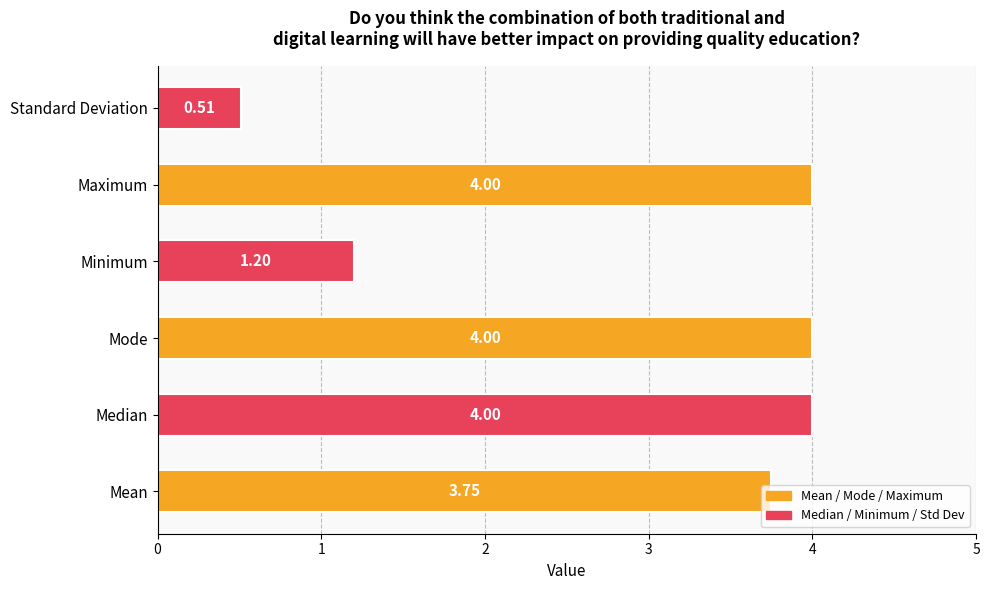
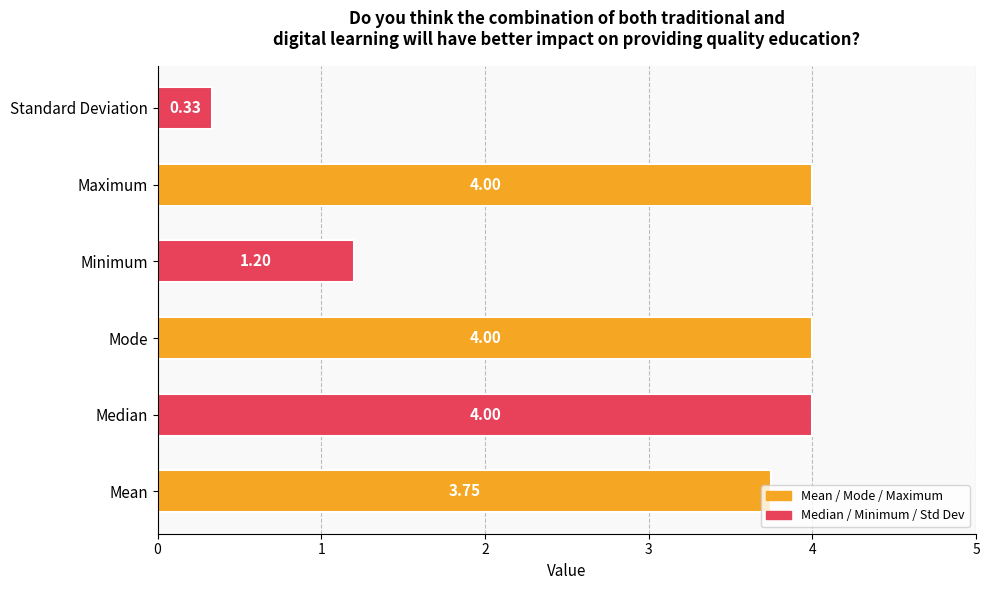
Standard Deviation: 0.51 -> 0.33
